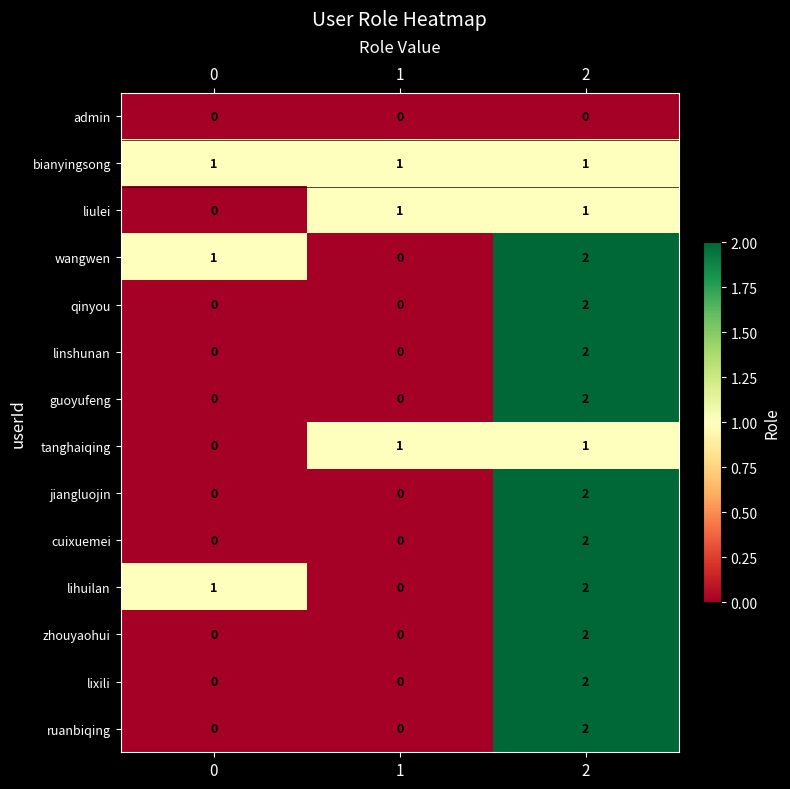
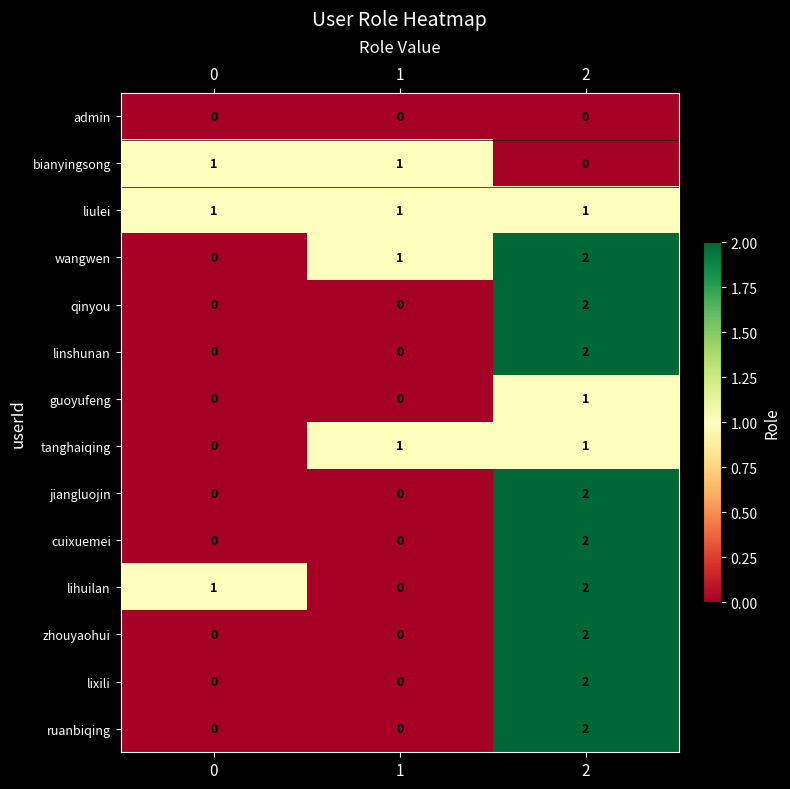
bianyingsong, 2: 1 -> 0
liulei, 0: 0 -> 1
wangwen, 0: 1 -> 0
wangwen, 1: 0 -> 1
guoyufeng, 2: 2 -> 1
